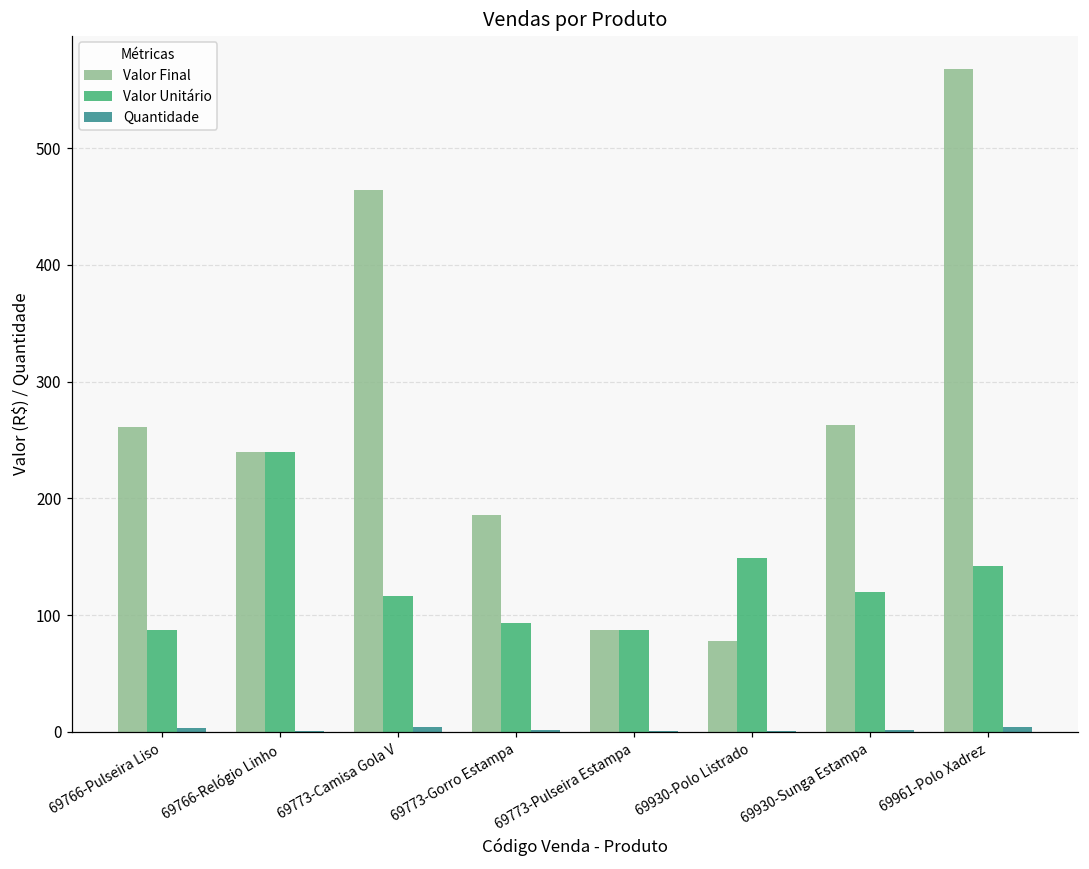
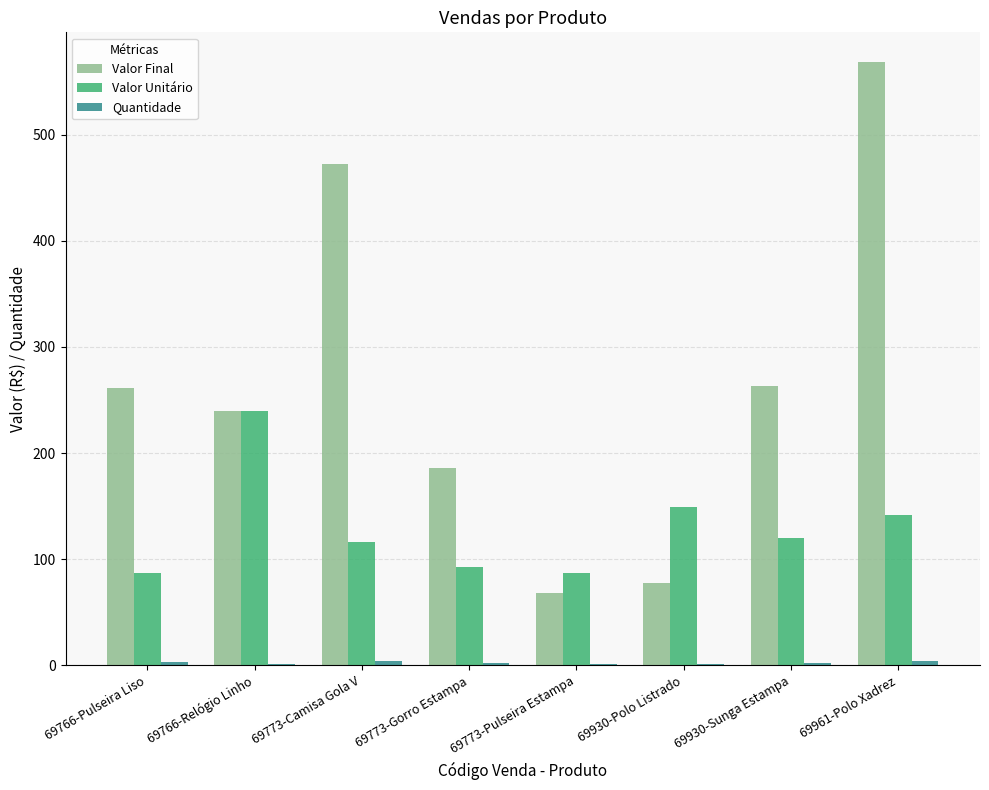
Valor Final, 69773-Camisa Gola V: 464 -> 472
Valor Final, 69773-Pulseira Estampa: 87 -> 68
